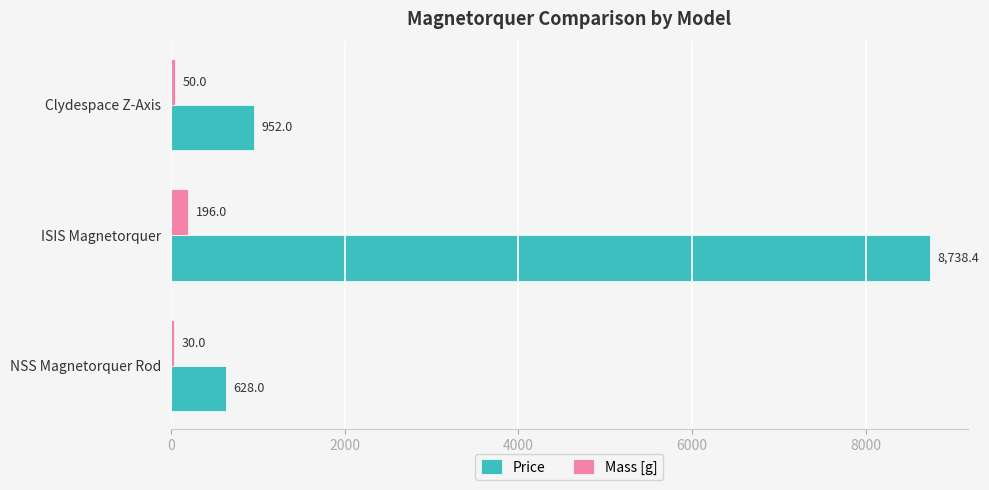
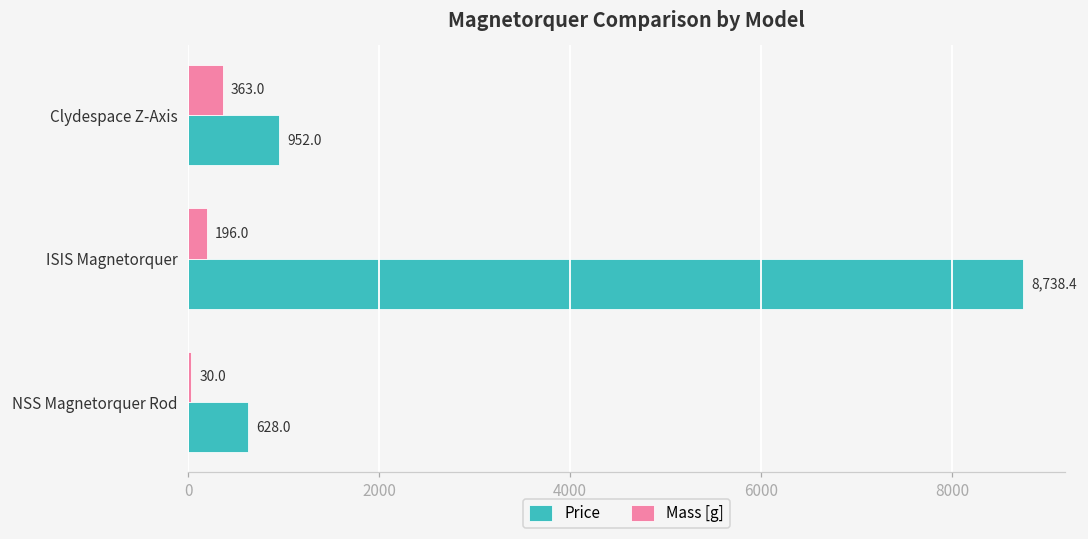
Mass [g], Clydespace Z-Axis: 50.0 -> 363.0
